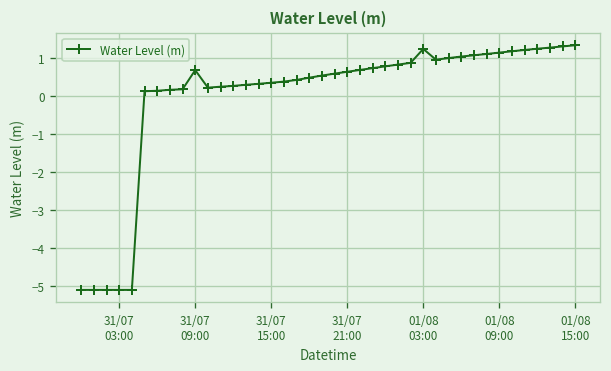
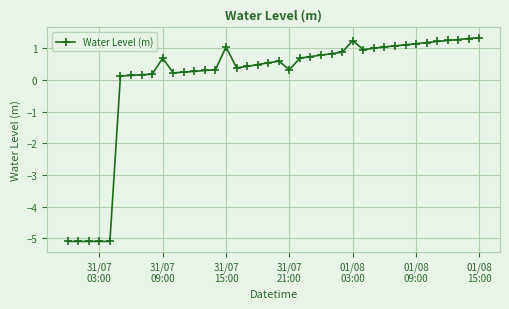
31/07 15:00: 0.4 -> 1.0
31/07 21:00: 0.6 -> 0.3
